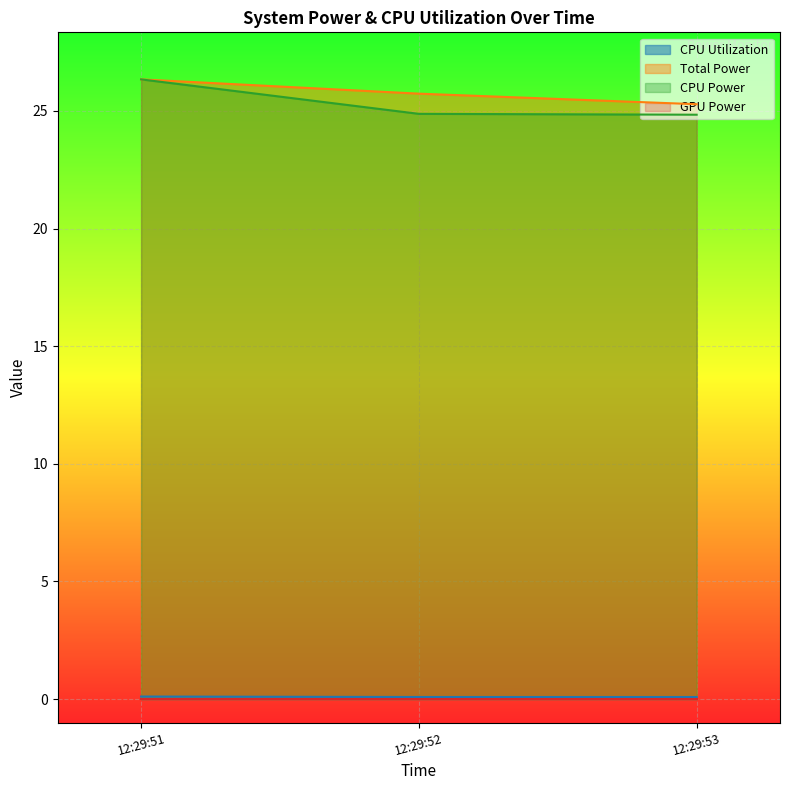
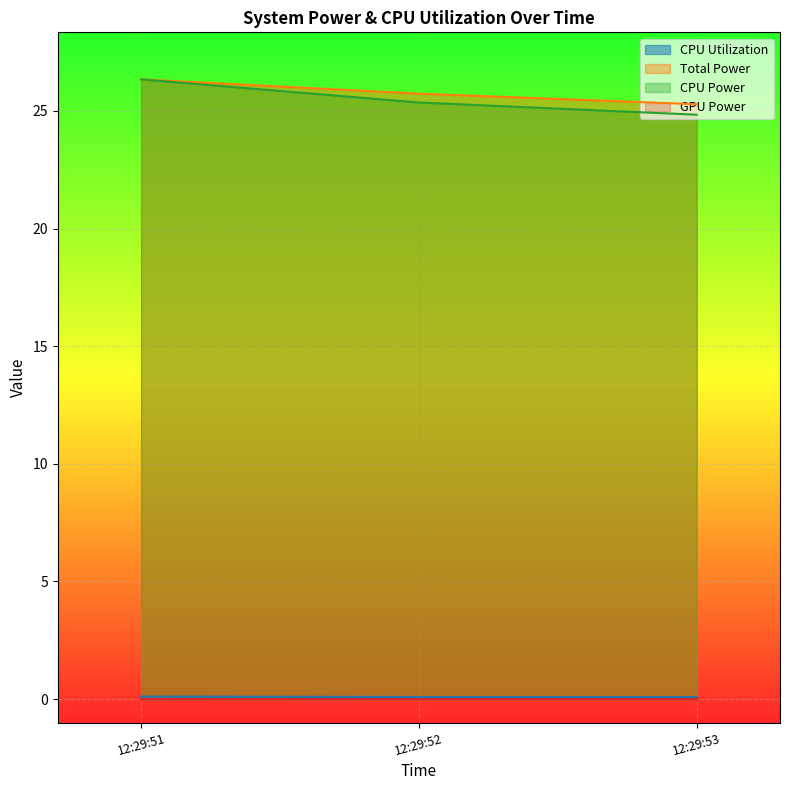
CPU Power, 12:29:52: 24.9 -> 25.4
